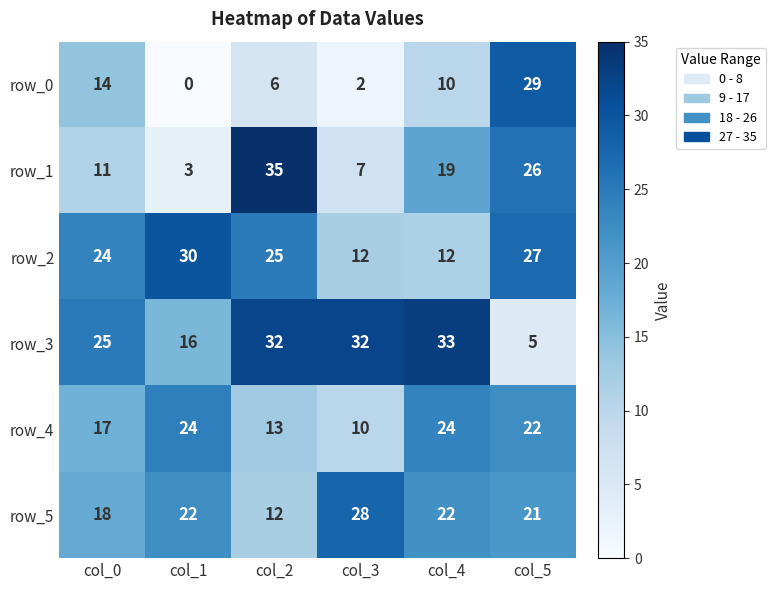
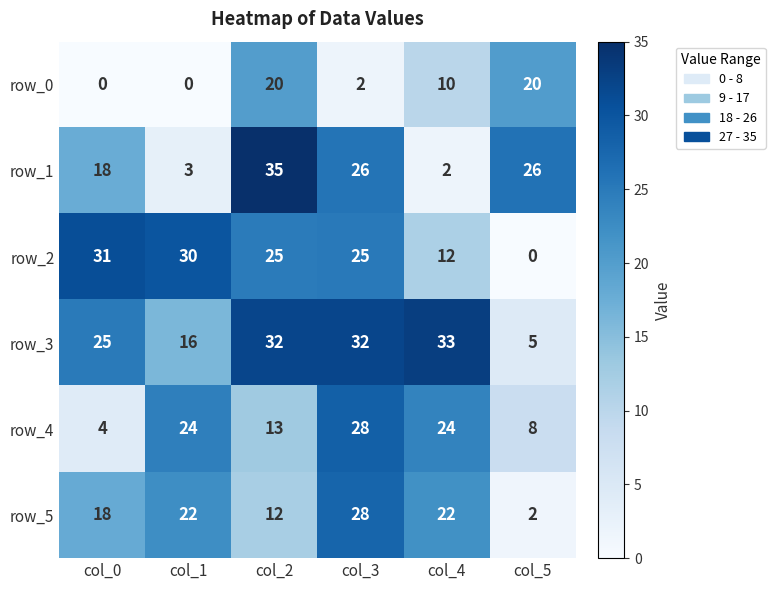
row_0, col_0: 14 -> 0
row_0, col_2: 6 -> 20
row_0, col_5: 29 -> 20
row_1, col_0: 11 -> 18
row_1, col_3: 7 -> 26
row_1, col_4: 19 -> 2
row_2, col_0: 24 -> 31
row_2, col_3: 12 -> 25
row_2, col_5: 27 -> 0
row_4, col_0: 17 -> 4
row_4, col_3: 10 -> 28
row_4, col_5: 22 -> 8
row_5, col_5: 21 -> 2
